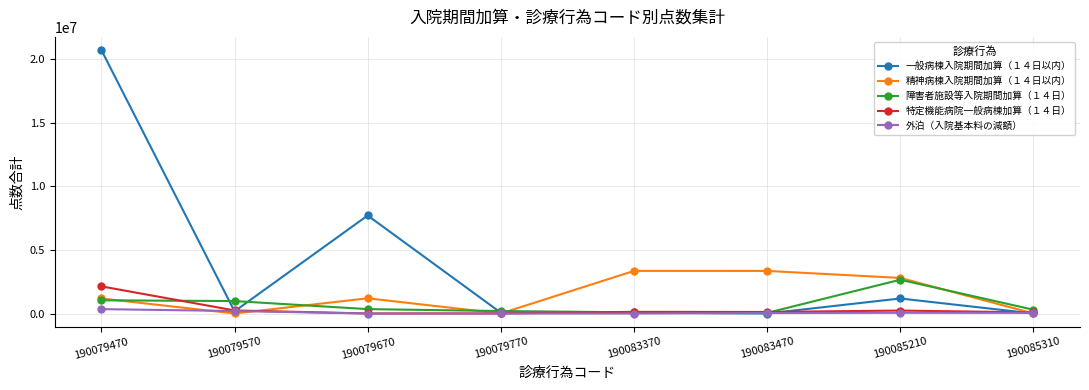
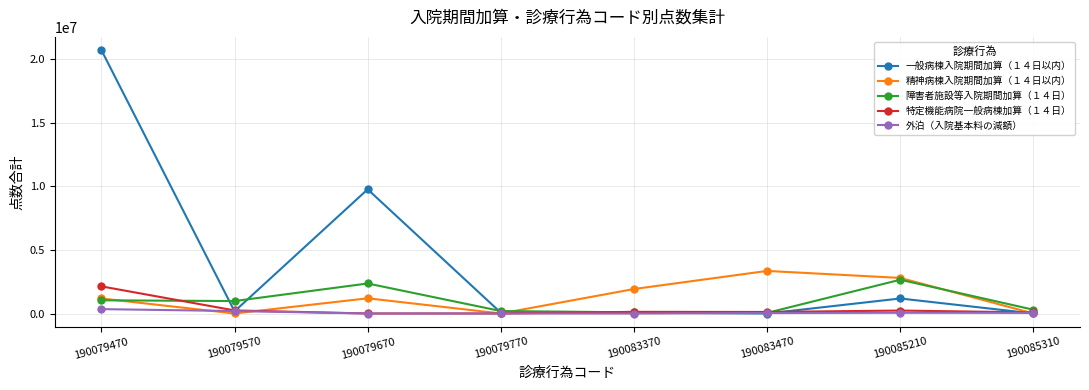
一般病棟入院期間加算（１４日以内）, 190079670: 7700000 -> 9800000
障害者施設等入院期間加算（１４日）, 190079670: 300000 -> 2400000
精神病棟入院期間加算（１４日以内）, 190083370: 3400000 -> 1900000
